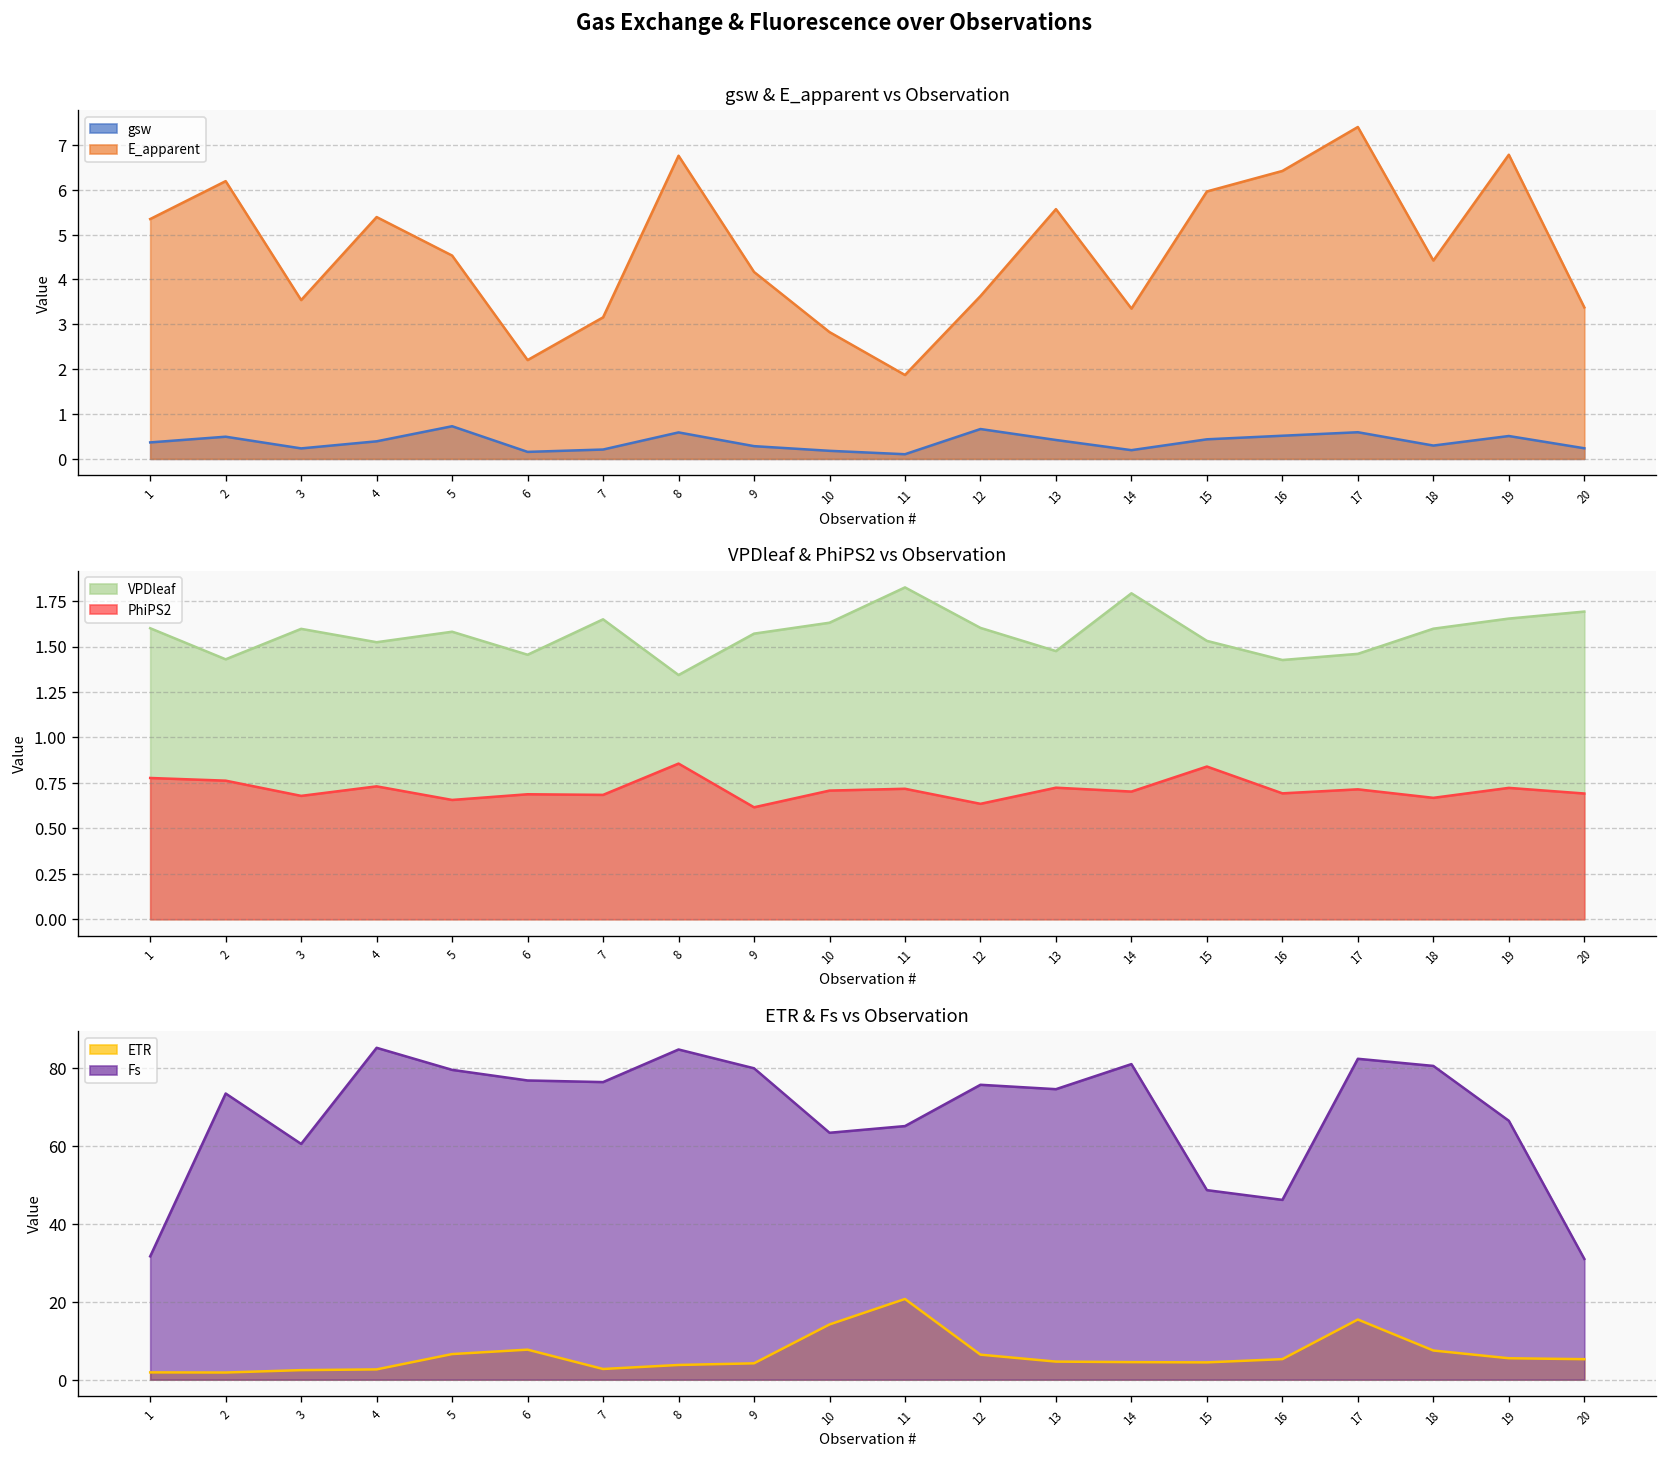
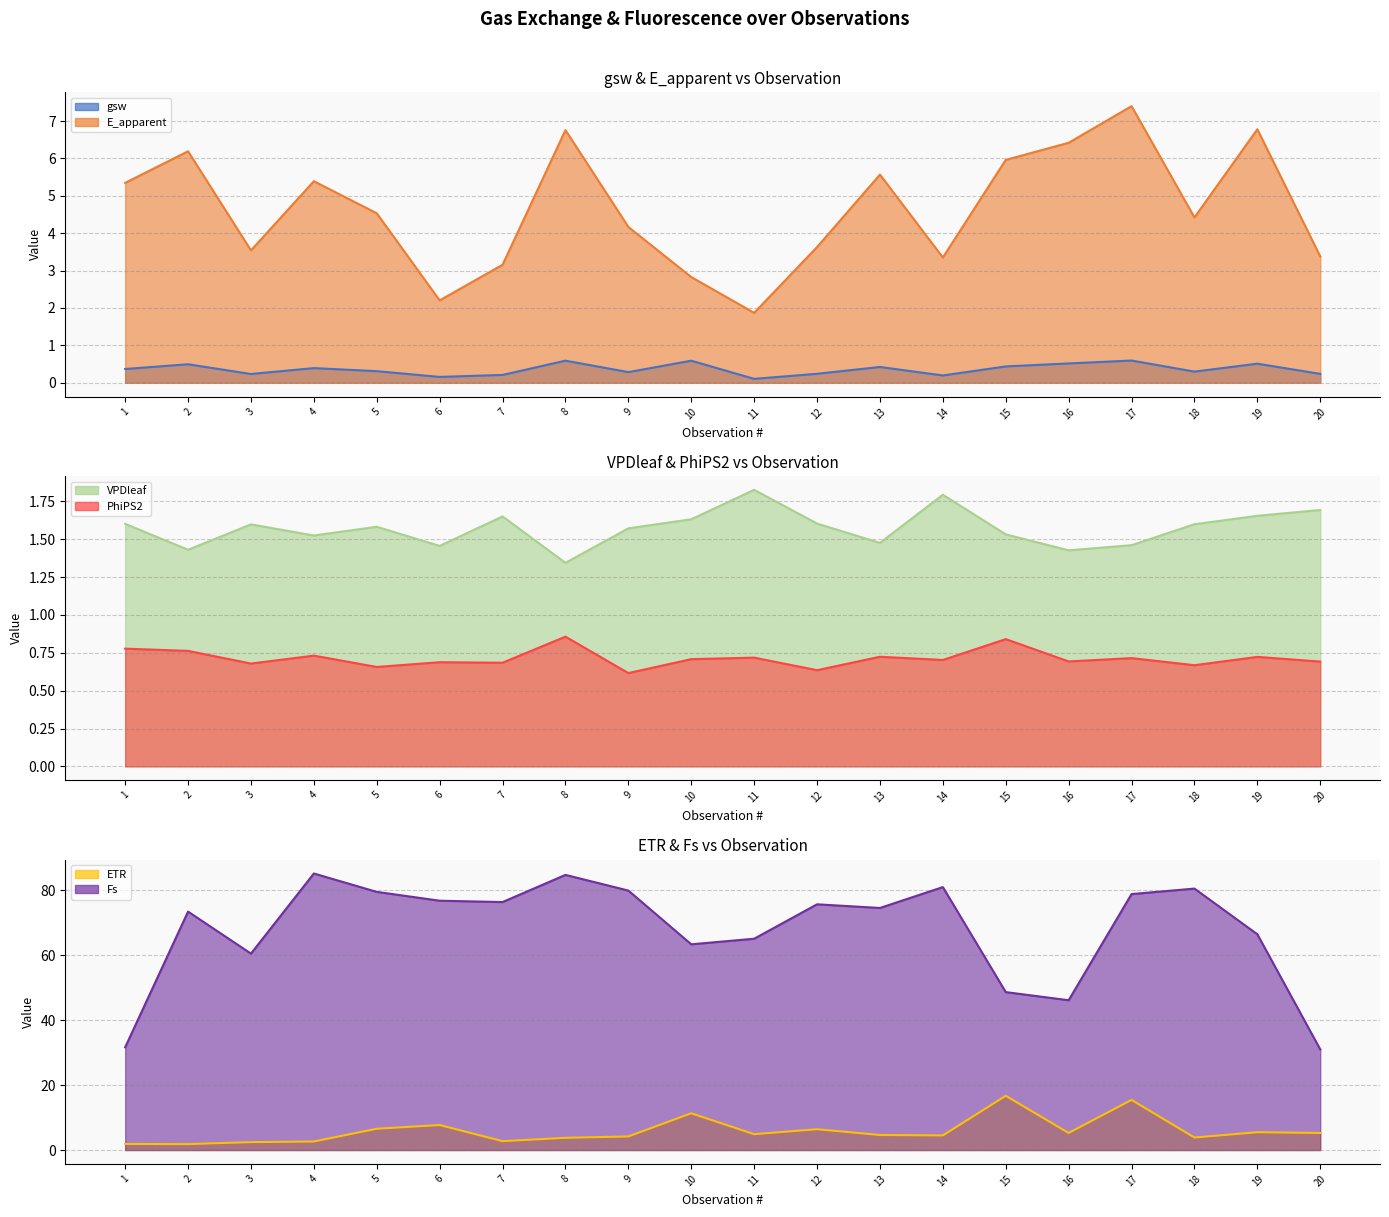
gsw & E_apparent vs Observation, gsw, 5: 0.7 -> 0.3
gsw & E_apparent vs Observation, gsw, 10: 0.2 -> 0.6
gsw & E_apparent vs Observation, gsw, 12: 0.7 -> 0.2
ETR & Fs vs Observation, ETR, 10: 14 -> 11
ETR & Fs vs Observation, ETR, 11: 21 -> 5
ETR & Fs vs Observation, ETR, 15: 4 -> 17
ETR & Fs vs Observation, Fs, 17: 82 -> 79
ETR & Fs vs Observation, ETR, 18: 7 -> 4
